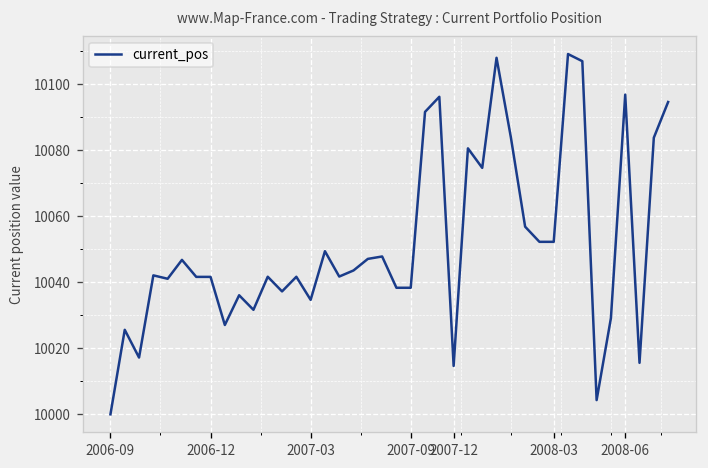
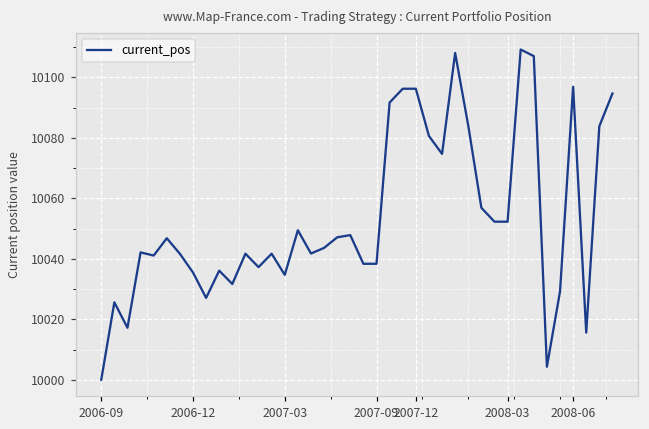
2006-12: 10042 -> 10035
2007-12: 10015 -> 10096
